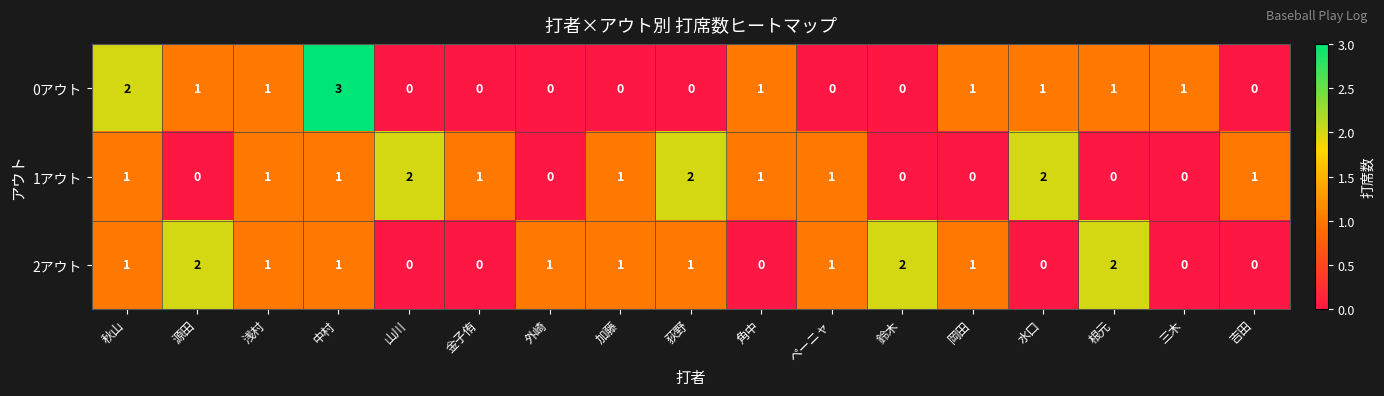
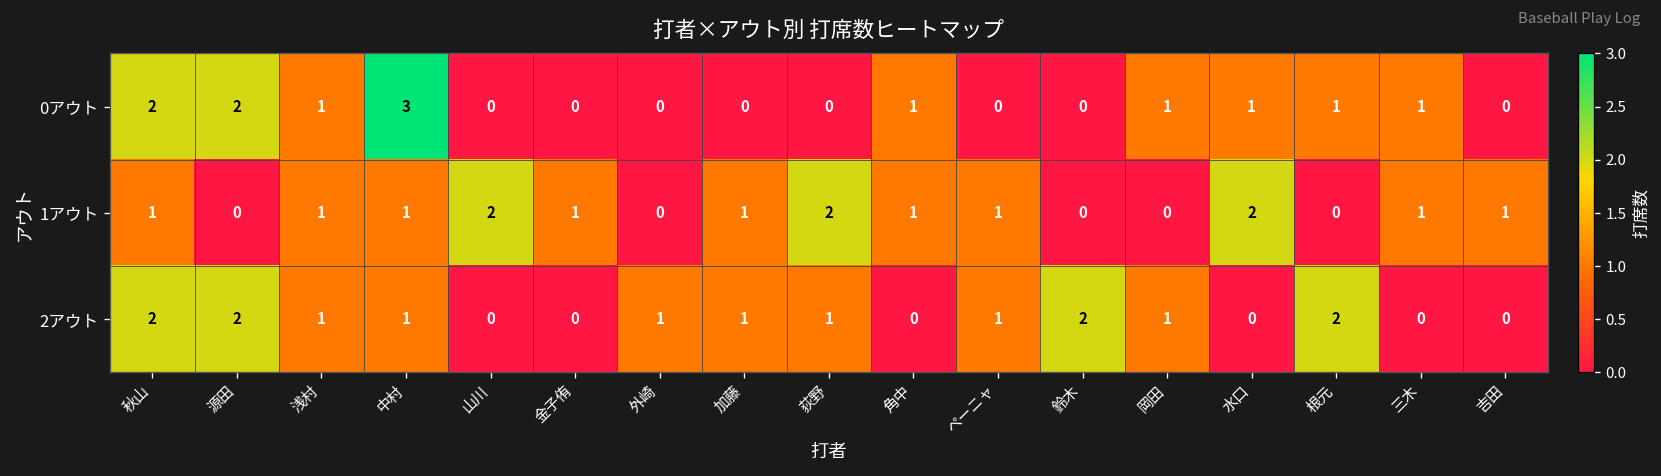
0アウト, 源田: 1 -> 2
1アウト, 三木: 0 -> 1
2アウト, 秋山: 1 -> 2
